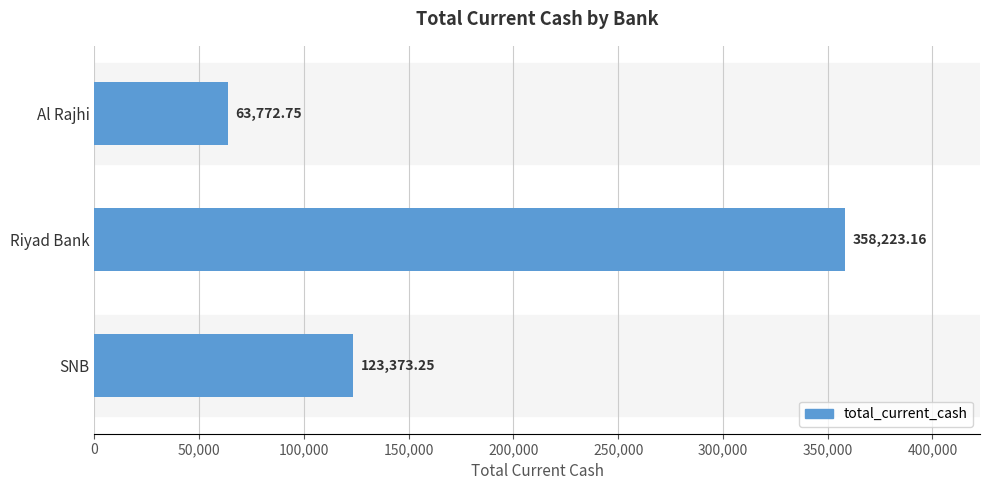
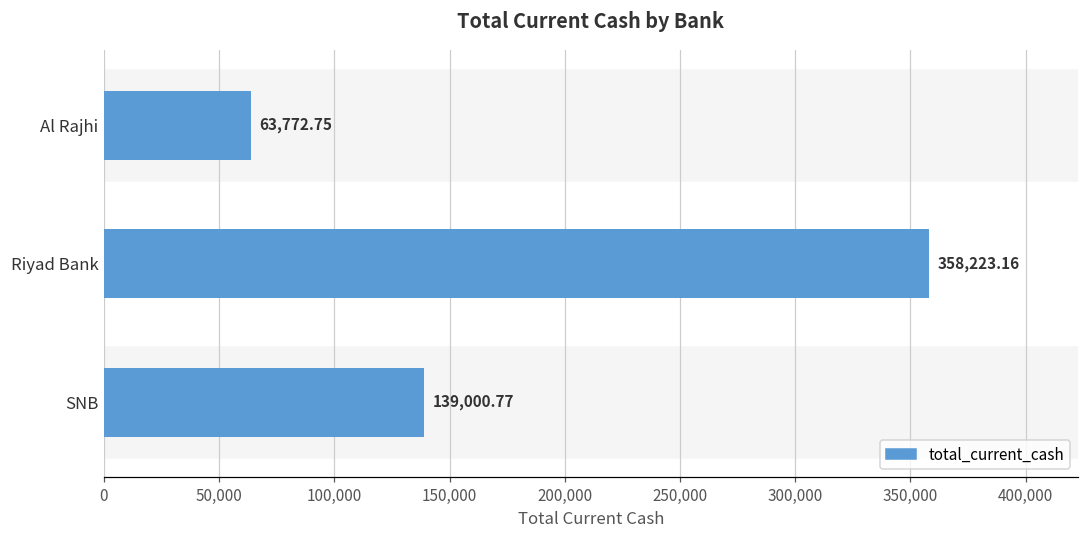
SNB: 123,373.25 -> 139,000.77
